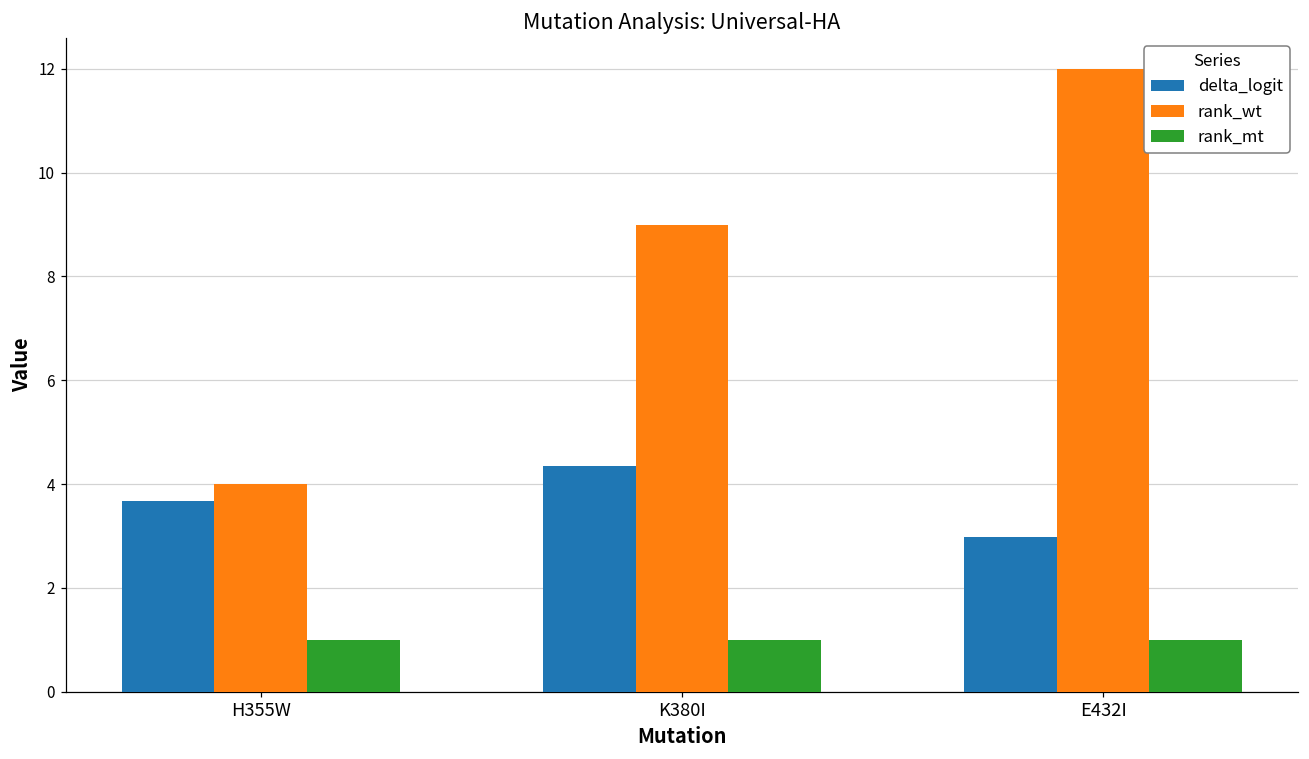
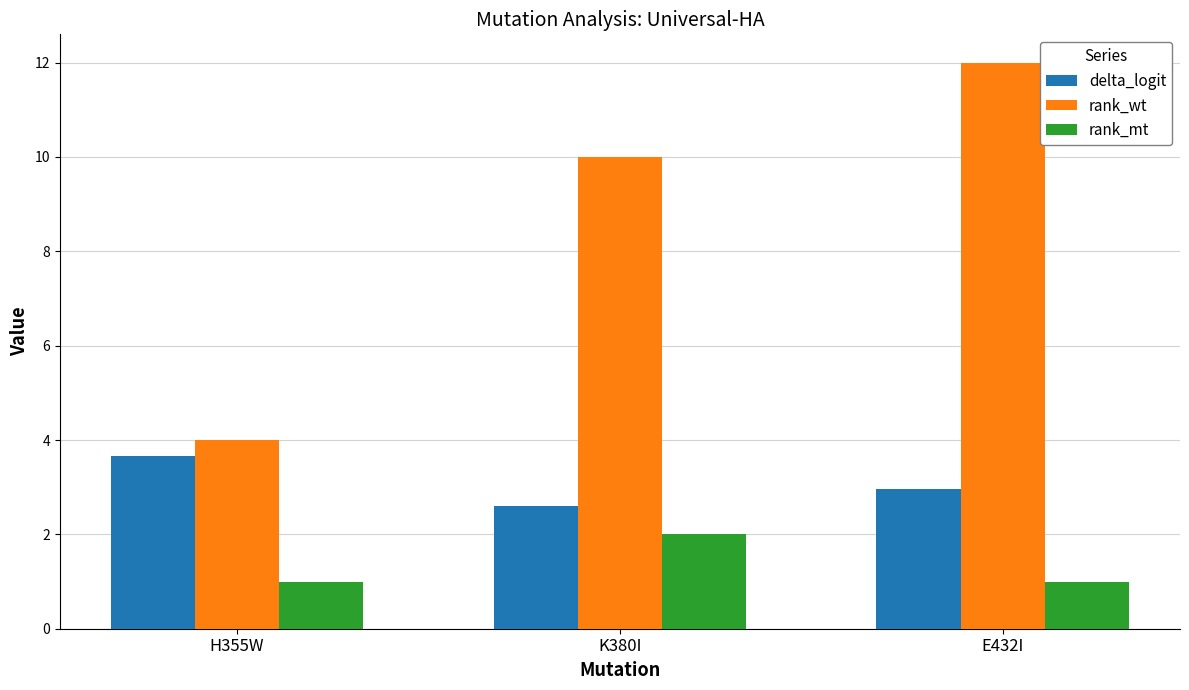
delta_logit, K380I: 4.4 -> 2.6
rank_wt, K380I: 9 -> 10
rank_mt, K380I: 1 -> 2
